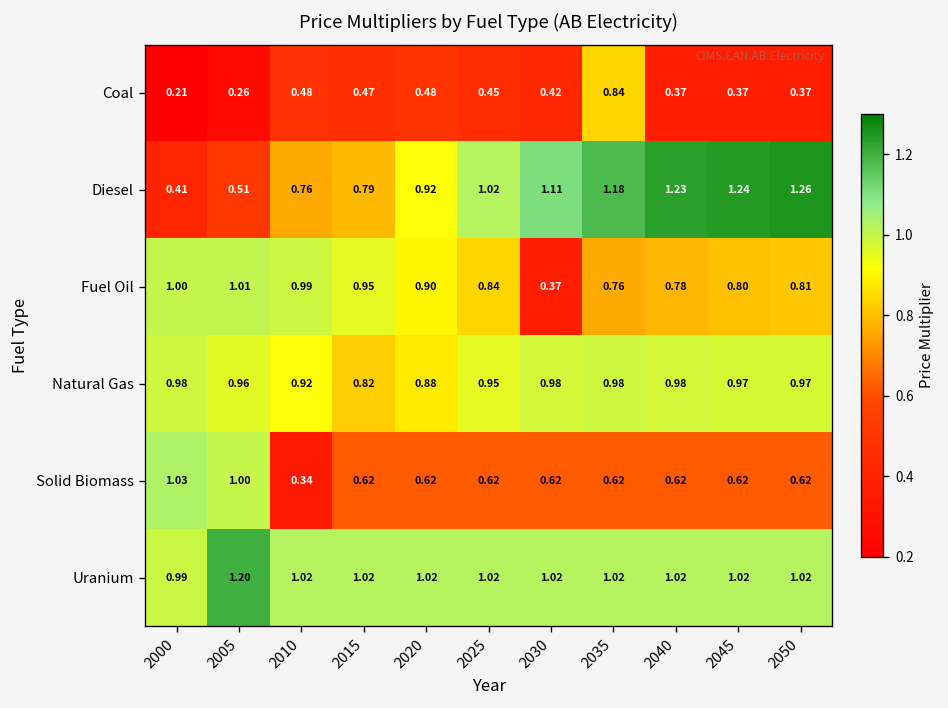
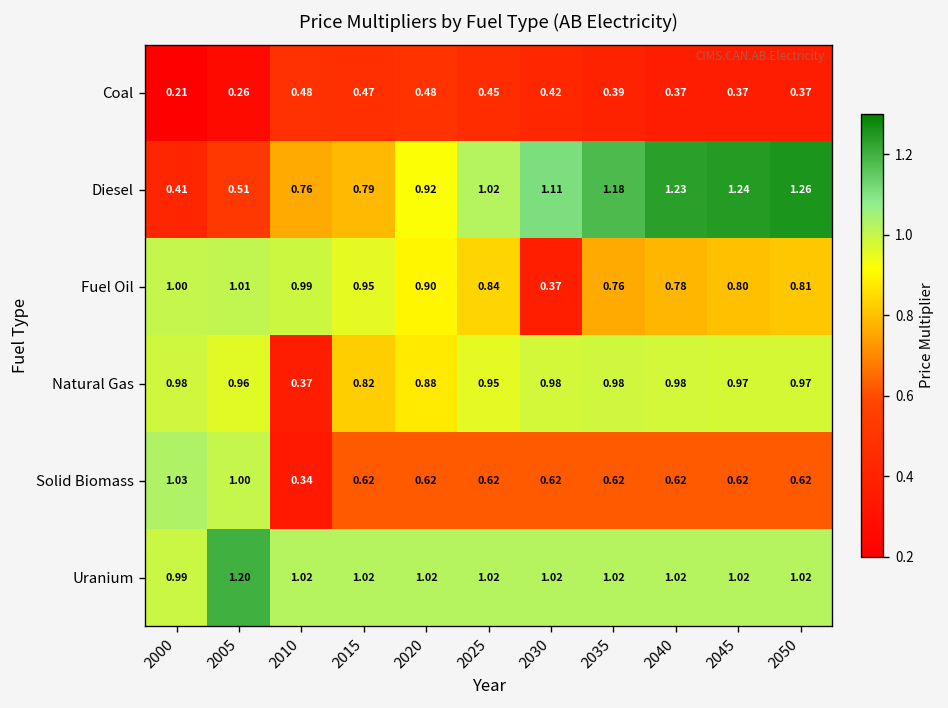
Coal, 2035: 0.84 -> 0.39
Natural Gas, 2010: 0.92 -> 0.37
